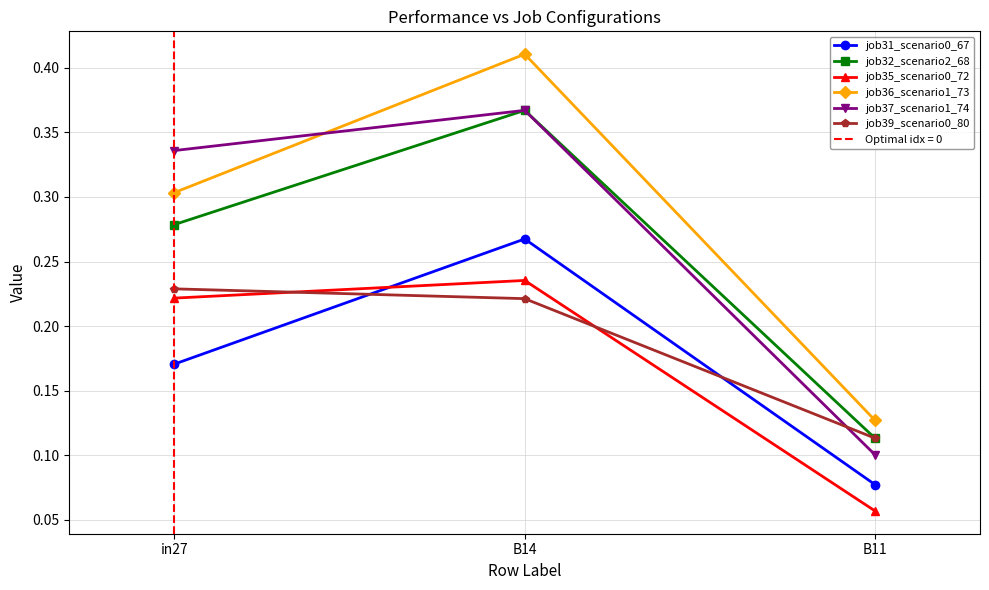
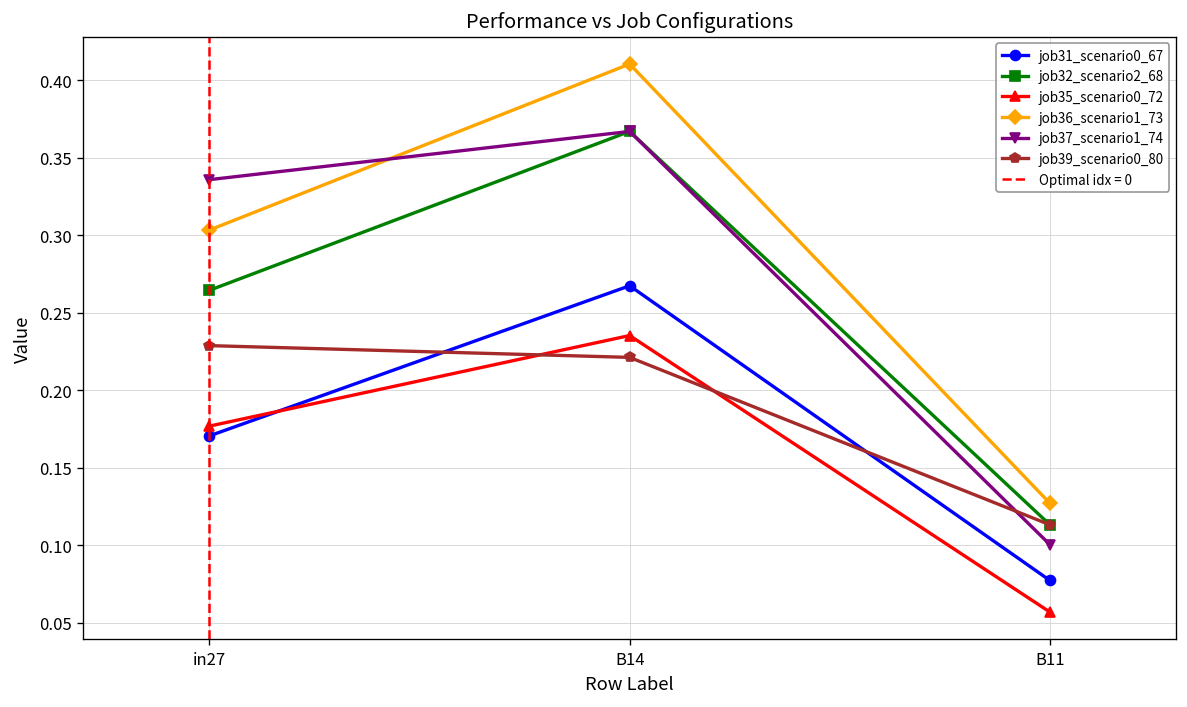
job32_scenario2_68, in27: 0.279 -> 0.265
job35_scenario0_72, in27: 0.222 -> 0.177
